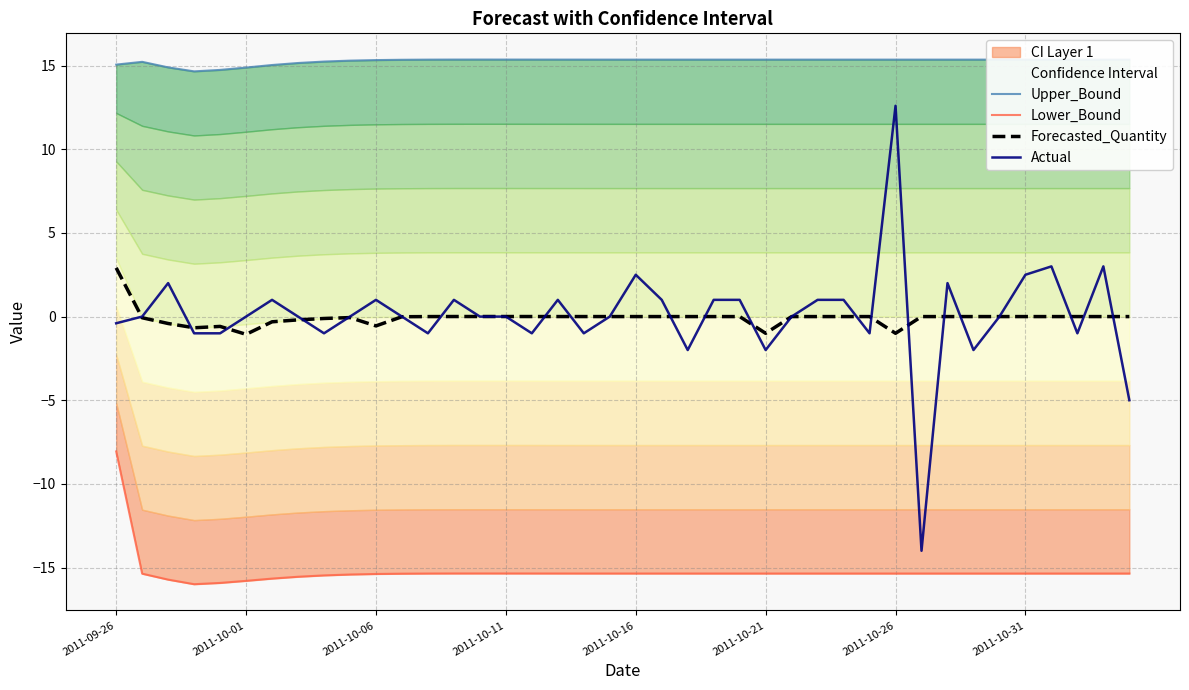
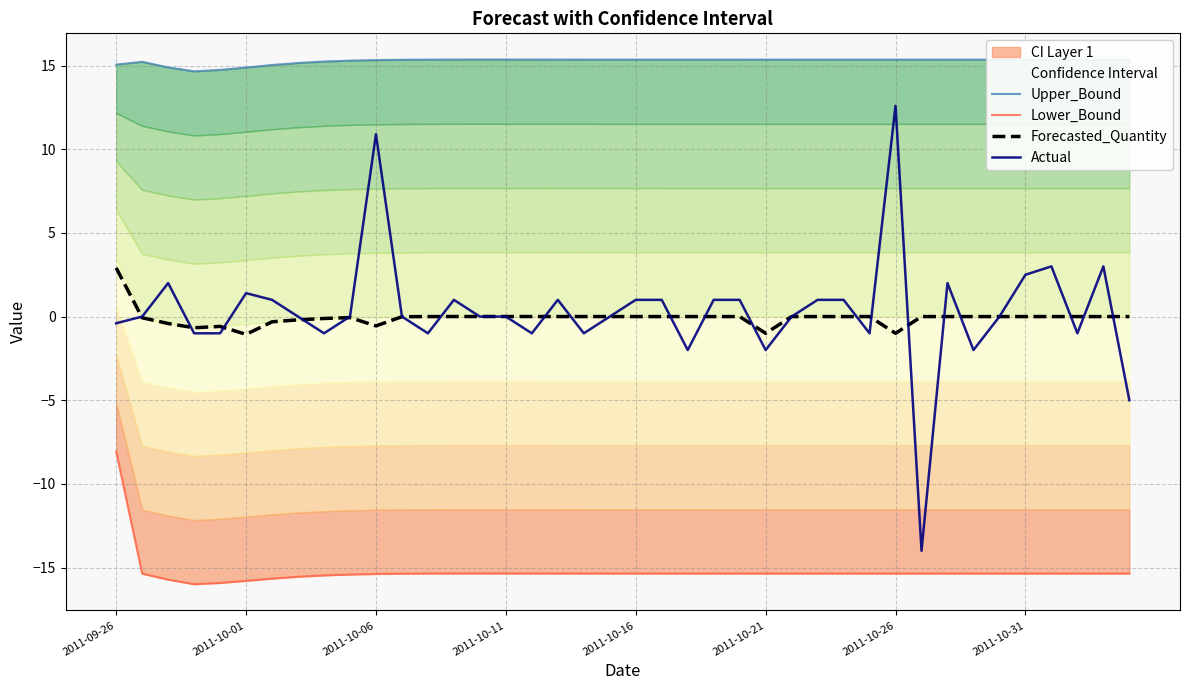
Actual, 2011-10-01: 0.0 -> 1.4
Actual, 2011-10-06: 1.0 -> 10.9
Actual, 2011-10-16: 2.5 -> 1.0
